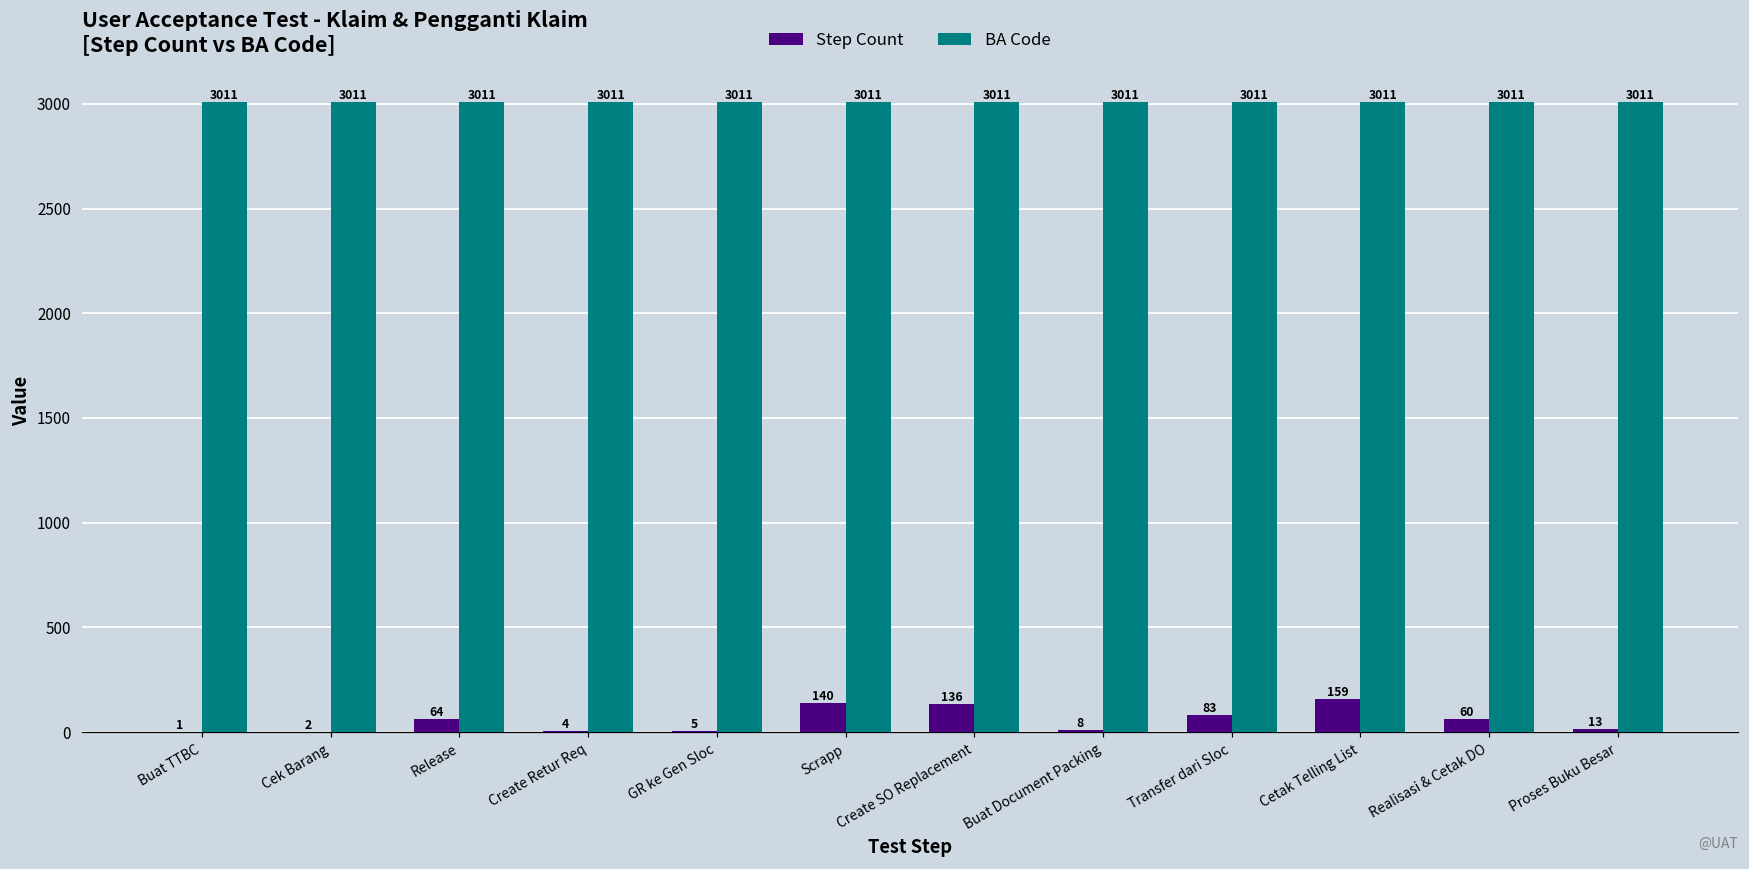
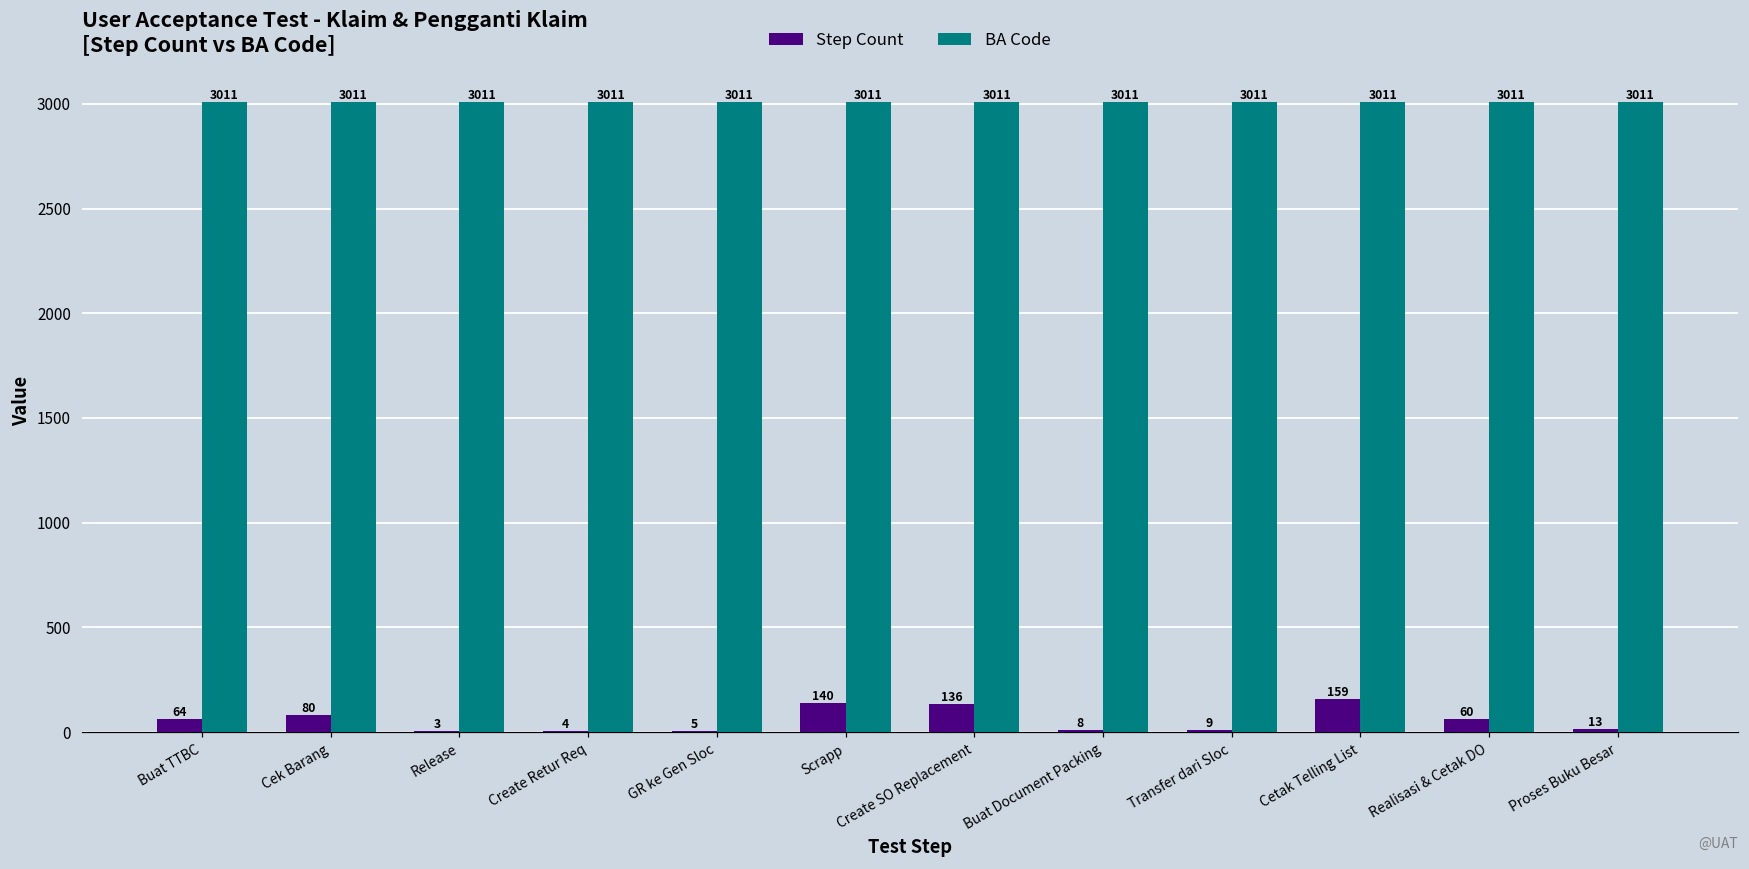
Step Count, Buat TTBC: 1 -> 64
Step Count, Cek Barang: 2 -> 80
Step Count, Release: 64 -> 3
Step Count, Transfer dari Sloc: 83 -> 9
